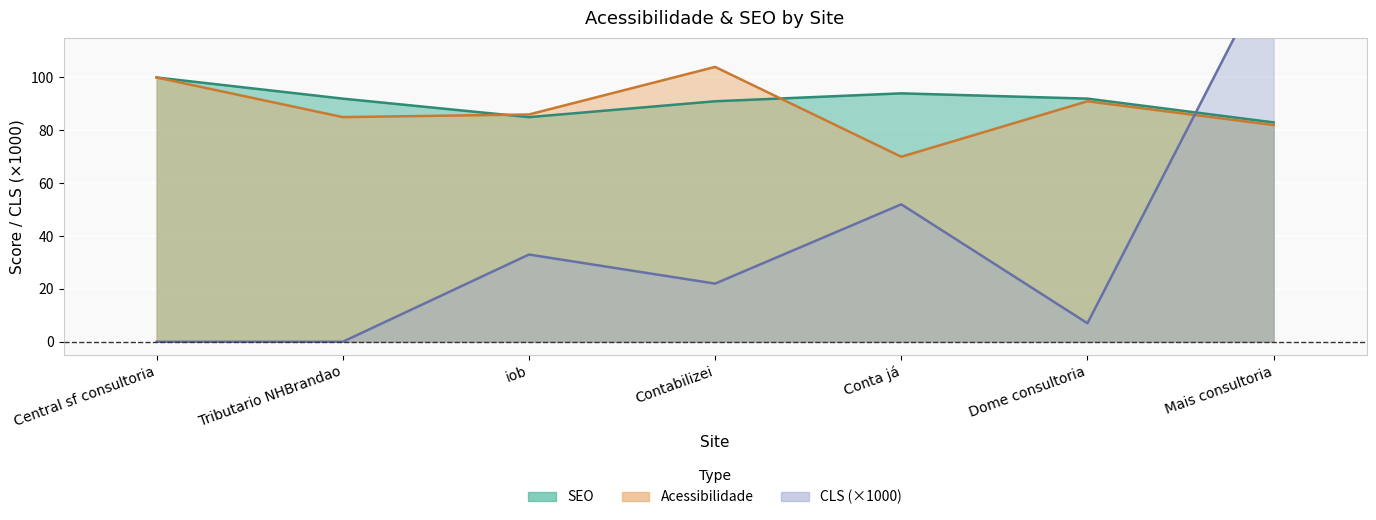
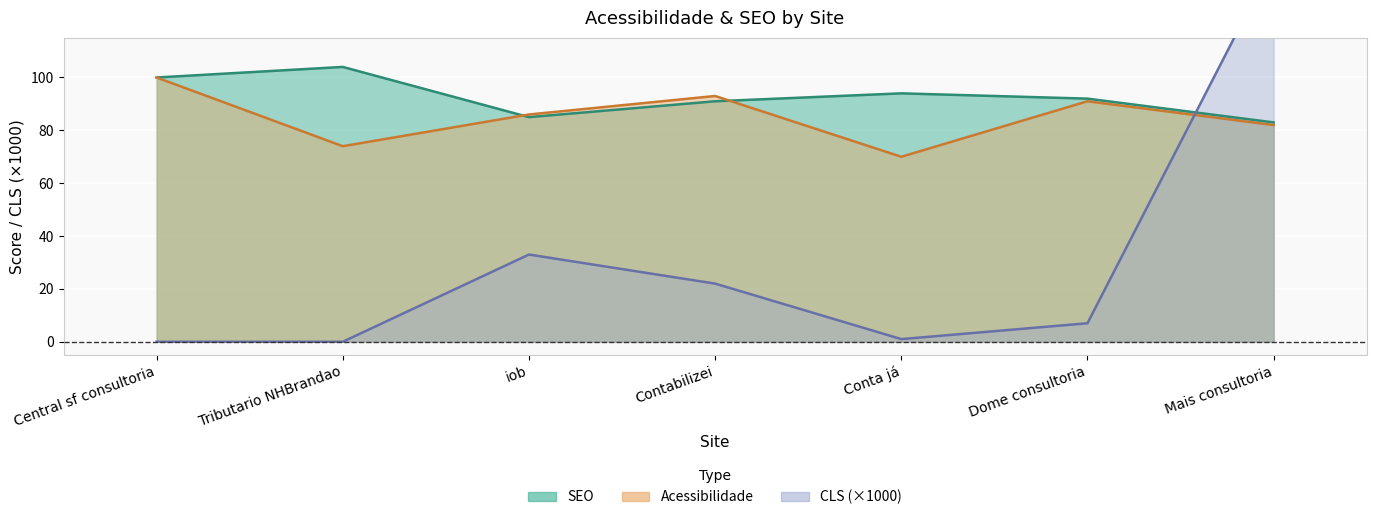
SEO, Tributario NHBrandao: 92 -> 104
Acessibilidade, Tributario NHBrandao: 85 -> 74
Acessibilidade, Contabilizei: 104 -> 93
CLS (×1000), Conta já: 52 -> 1
